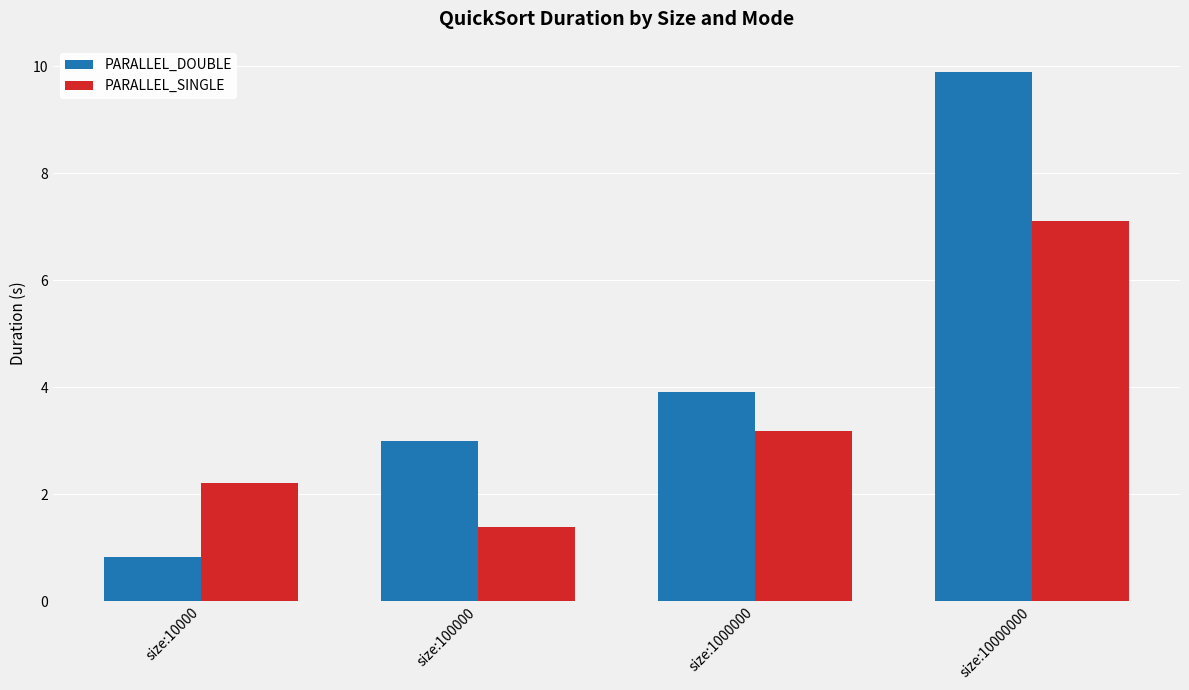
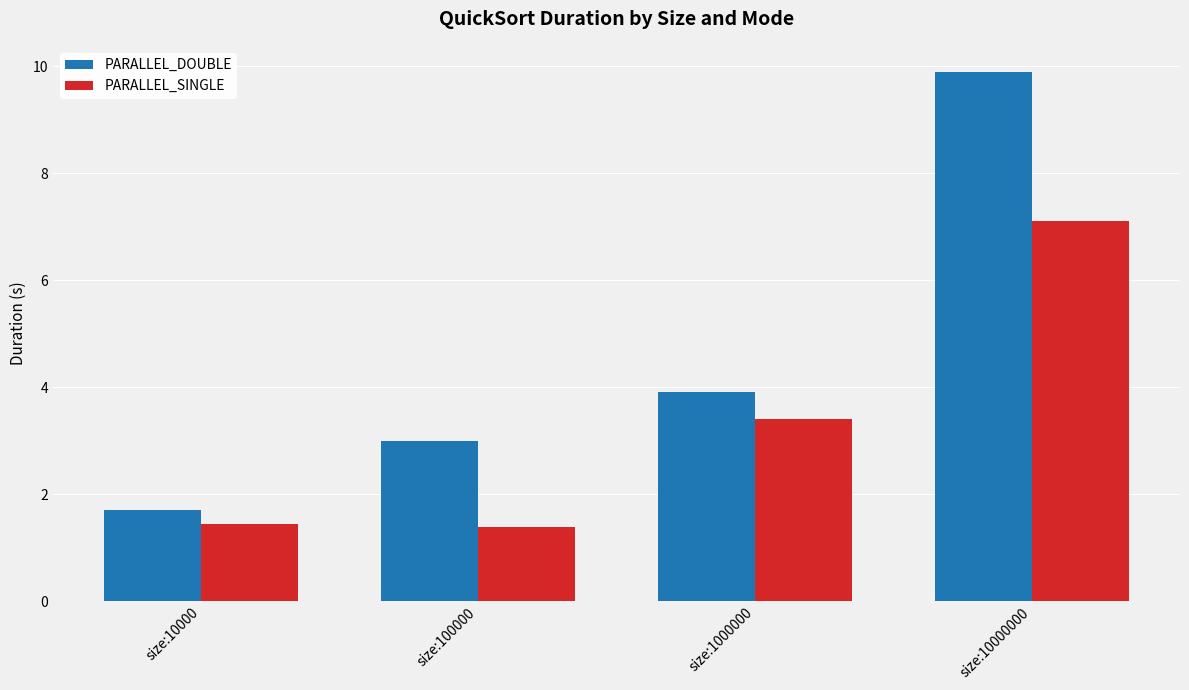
PARALLEL_DOUBLE, size:10000: 0.8 -> 1.7
PARALLEL_SINGLE, size:10000: 2.2 -> 1.5
PARALLEL_SINGLE, size:1000000: 3.2 -> 3.4
